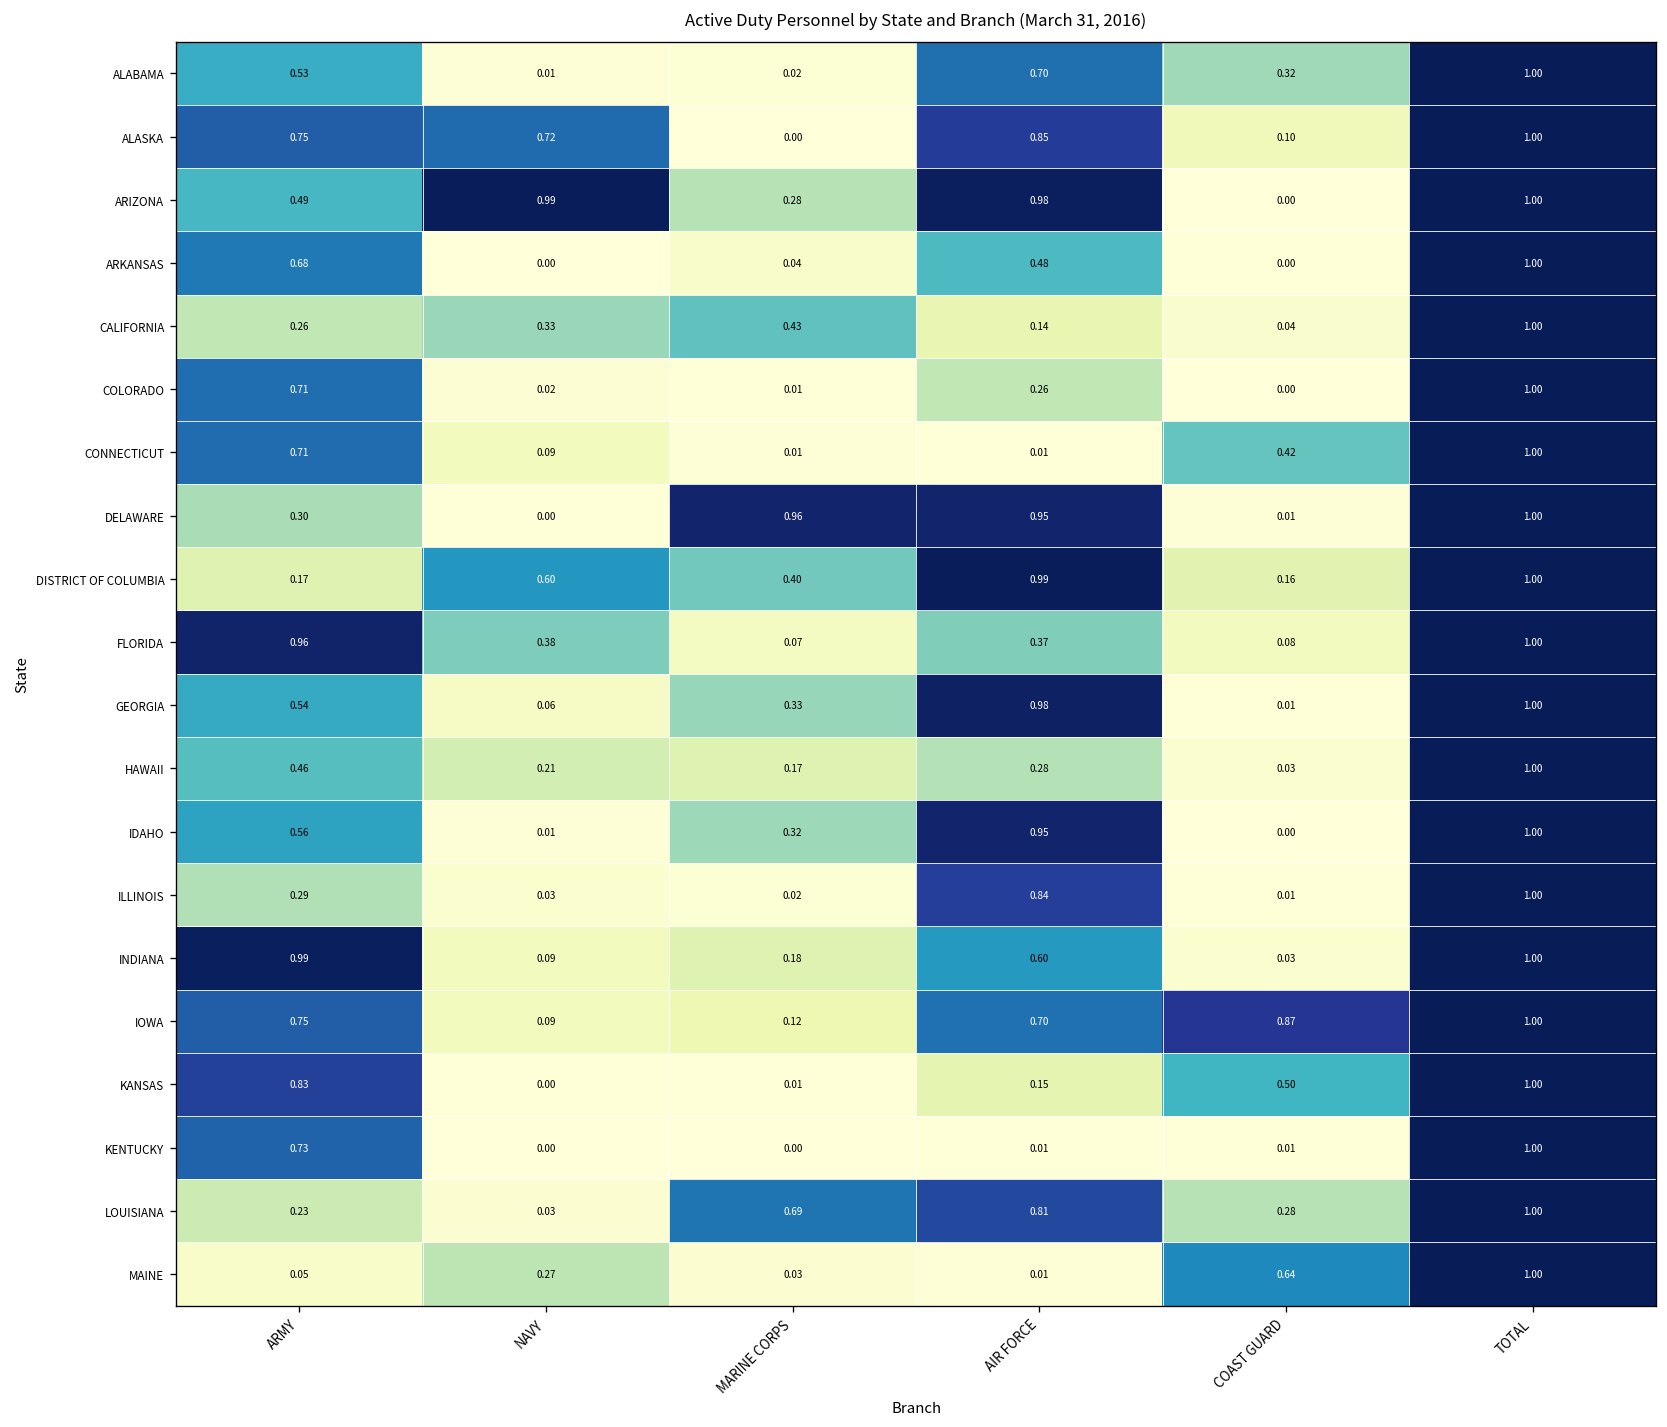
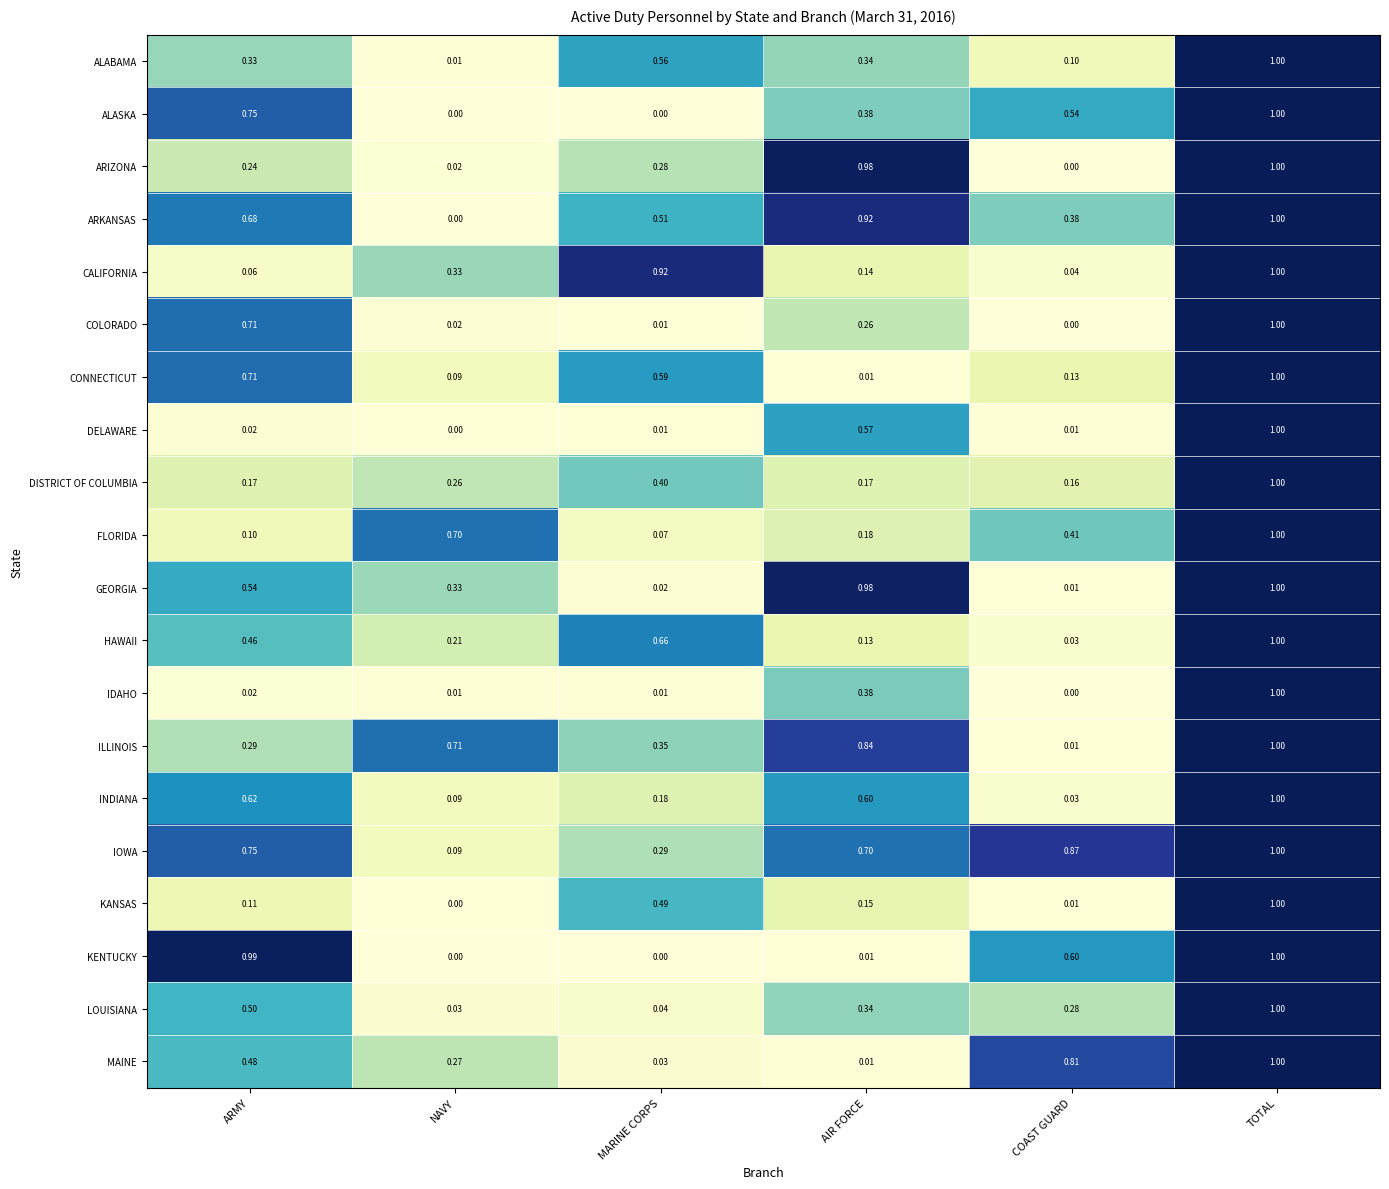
ALABAMA, ARMY: 0.53 -> 0.33
ALABAMA, MARINE CORPS: 0.02 -> 0.56
ALABAMA, AIR FORCE: 0.70 -> 0.34
ALABAMA, COAST GUARD: 0.32 -> 0.10
ALASKA, NAVY: 0.72 -> 0.00
ALASKA, AIR FORCE: 0.85 -> 0.38
ALASKA, COAST GUARD: 0.10 -> 0.54
ARIZONA, ARMY: 0.49 -> 0.24
ARIZONA, NAVY: 0.99 -> 0.02
ARKANSAS, MARINE CORPS: 0.04 -> 0.51
ARKANSAS, AIR FORCE: 0.48 -> 0.92
ARKANSAS, COAST GUARD: 0.00 -> 0.38
CALIFORNIA, ARMY: 0.26 -> 0.06
CALIFORNIA, MARINE CORPS: 0.43 -> 0.92
CONNECTICUT, MARINE CORPS: 0.01 -> 0.59
CONNECTICUT, COAST GUARD: 0.42 -> 0.13
DELAWARE, ARMY: 0.30 -> 0.02
DELAWARE, MARINE CORPS: 0.96 -> 0.01
DELAWARE, AIR FORCE: 0.95 -> 0.57
DISTRICT OF COLUMBIA, NAVY: 0.60 -> 0.26
DISTRICT OF COLUMBIA, AIR FORCE: 0.99 -> 0.17
FLORIDA, ARMY: 0.96 -> 0.10
FLORIDA, NAVY: 0.38 -> 0.70
FLORIDA, AIR FORCE: 0.37 -> 0.18
FLORIDA, COAST GUARD: 0.08 -> 0.41
GEORGIA, NAVY: 0.06 -> 0.33
GEORGIA, MARINE CORPS: 0.33 -> 0.02
HAWAII, MARINE CORPS: 0.17 -> 0.66
HAWAII, AIR FORCE: 0.28 -> 0.13
IDAHO, ARMY: 0.56 -> 0.02
IDAHO, MARINE CORPS: 0.32 -> 0.01
IDAHO, AIR FORCE: 0.95 -> 0.38
ILLINOIS, NAVY: 0.03 -> 0.71
ILLINOIS, MARINE CORPS: 0.02 -> 0.35
INDIANA, ARMY: 0.99 -> 0.62
IOWA, MARINE CORPS: 0.12 -> 0.29
KANSAS, ARMY: 0.83 -> 0.11
KANSAS, MARINE CORPS: 0.01 -> 0.49
KANSAS, COAST GUARD: 0.50 -> 0.01
KENTUCKY, ARMY: 0.73 -> 0.99
KENTUCKY, COAST GUARD: 0.01 -> 0.60
LOUISIANA, ARMY: 0.23 -> 0.50
LOUISIANA, MARINE CORPS: 0.69 -> 0.04
LOUISIANA, AIR FORCE: 0.81 -> 0.34
MAINE, ARMY: 0.05 -> 0.48
MAINE, COAST GUARD: 0.64 -> 0.81
